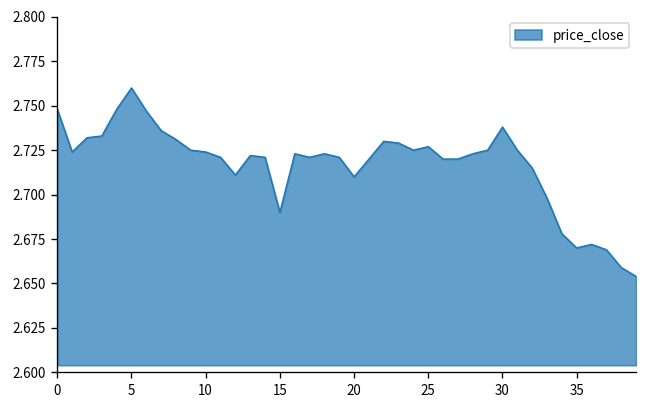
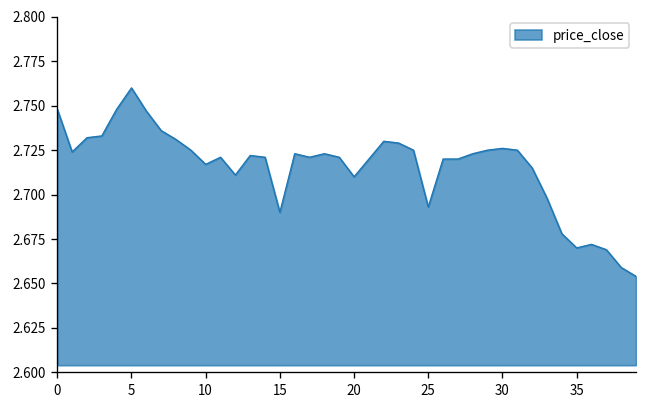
10: 2.724 -> 2.717
25: 2.727 -> 2.693
30: 2.738 -> 2.726
